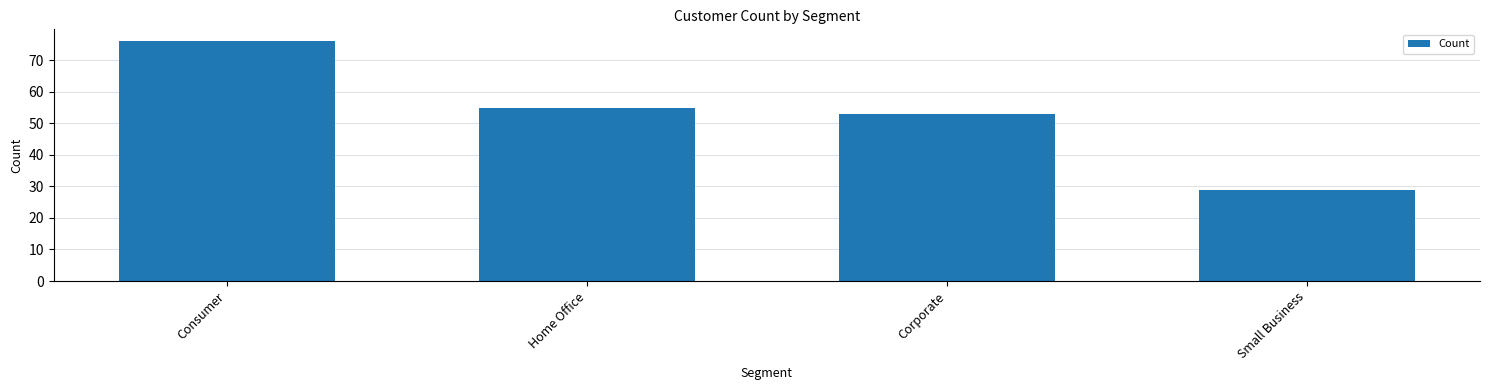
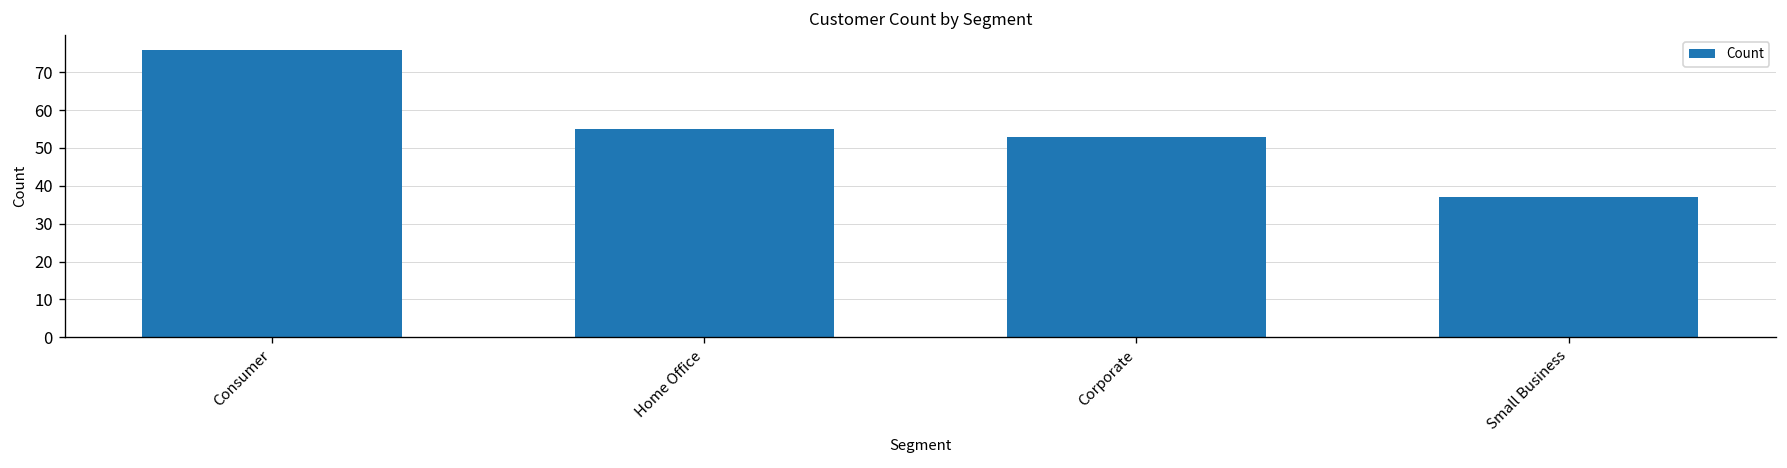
Small Business: 29 -> 37
